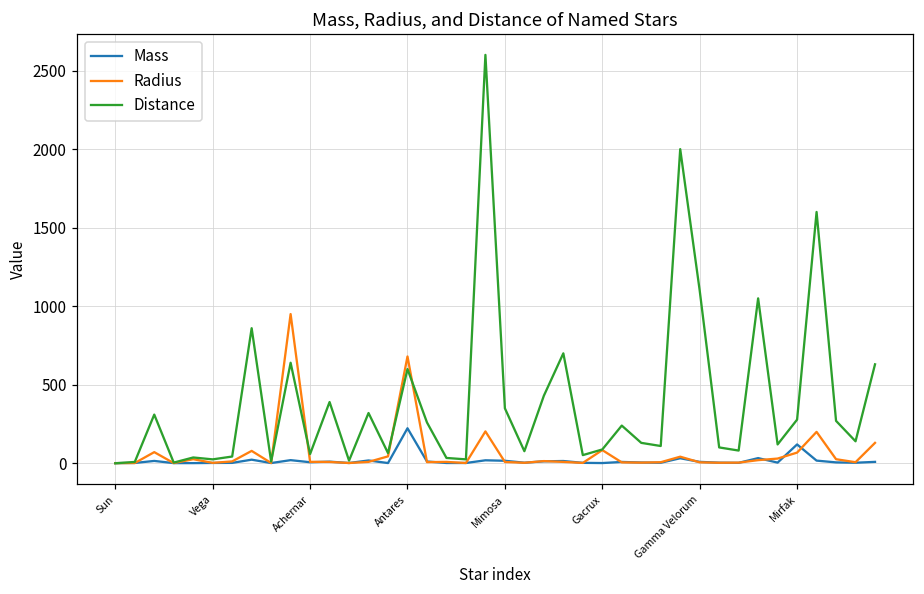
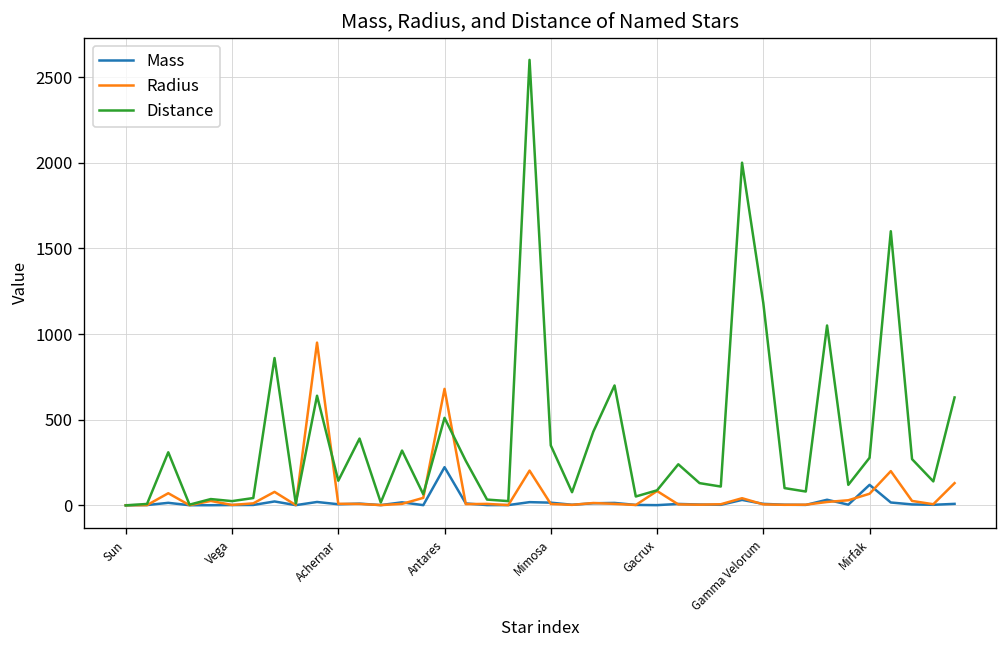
Distance, Achernar: 60 -> 140
Distance, Antares: 600 -> 510
Distance, Gamma Velorum: 1100 -> 1180
